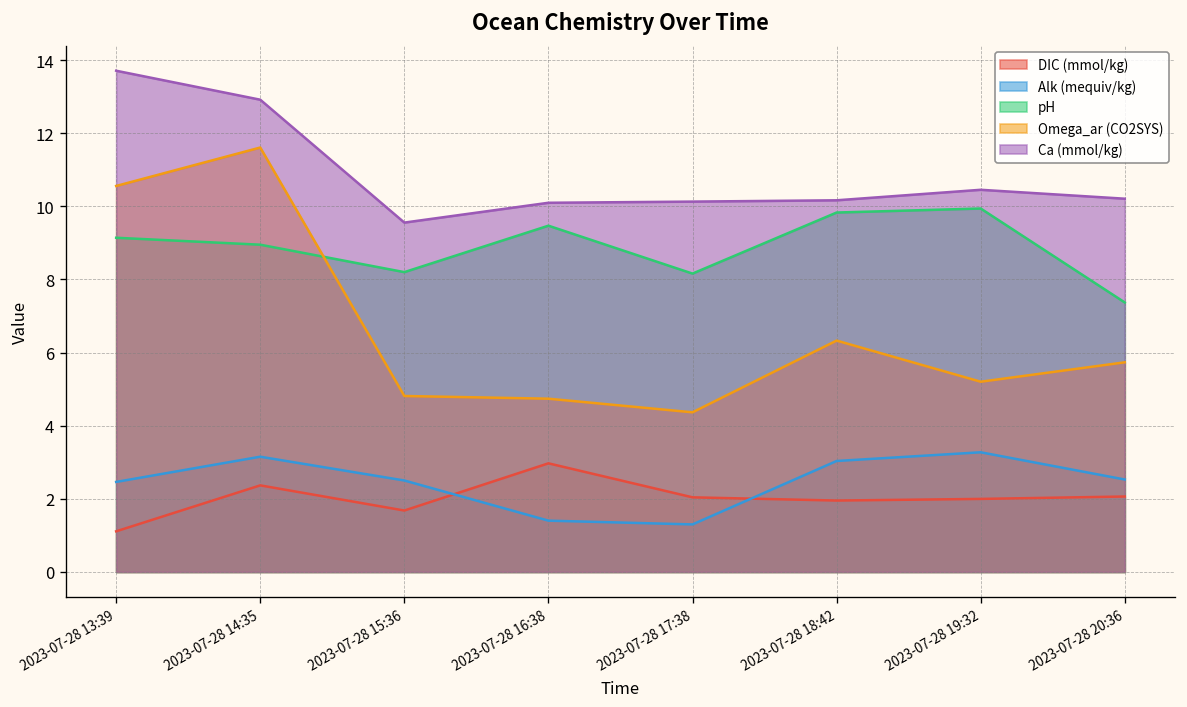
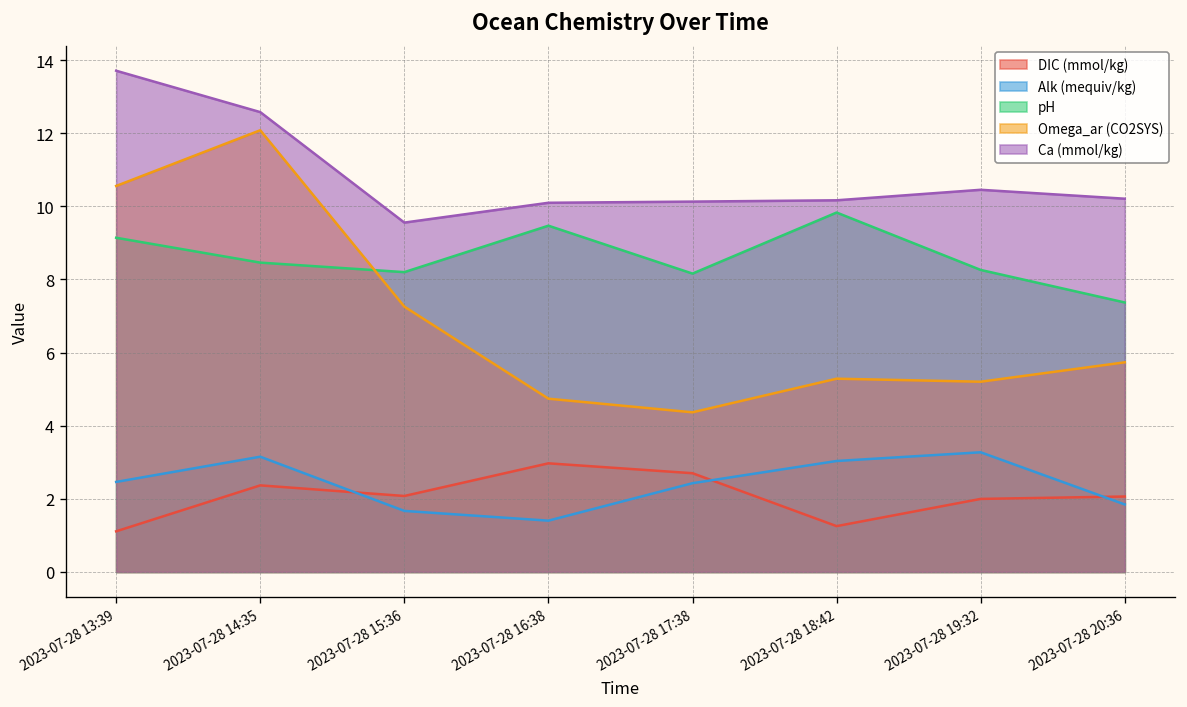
pH, 2023-07-28 14:35: 9.0 -> 8.5
Omega_ar (CO2SYS), 2023-07-28 14:35: 11.6 -> 12.1
Ca (mmol/kg), 2023-07-28 14:35: 12.9 -> 12.6
DIC (mmol/kg), 2023-07-28 15:36: 1.7 -> 2.1
Alk (mequiv/kg), 2023-07-28 15:36: 2.5 -> 1.7
Omega_ar (CO2SYS), 2023-07-28 15:36: 4.8 -> 7.3
DIC (mmol/kg), 2023-07-28 17:38: 2.0 -> 2.7
Alk (mequiv/kg), 2023-07-28 17:38: 1.3 -> 2.4
DIC (mmol/kg), 2023-07-28 18:42: 2.0 -> 1.3
Omega_ar (CO2SYS), 2023-07-28 18:42: 6.3 -> 5.3
pH, 2023-07-28 19:32: 9.9 -> 8.3
Alk (mequiv/kg), 2023-07-28 20:36: 2.5 -> 1.8
